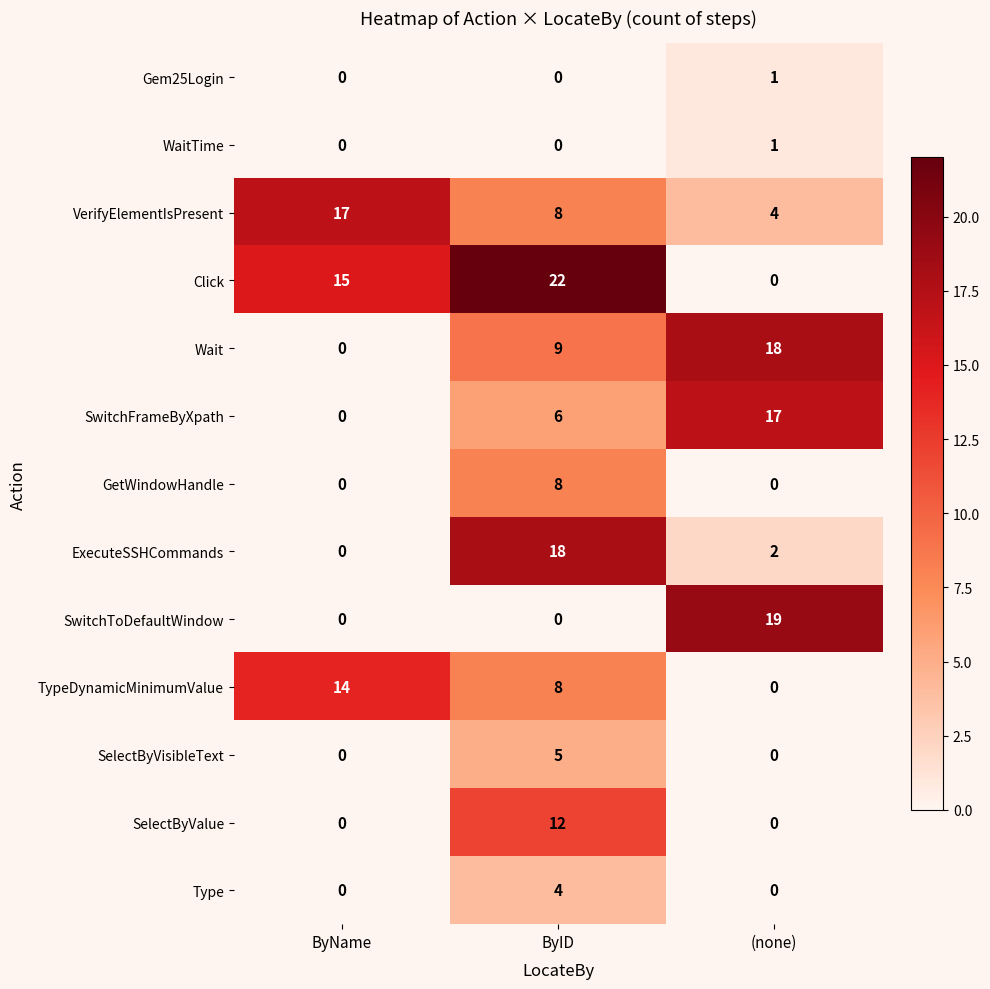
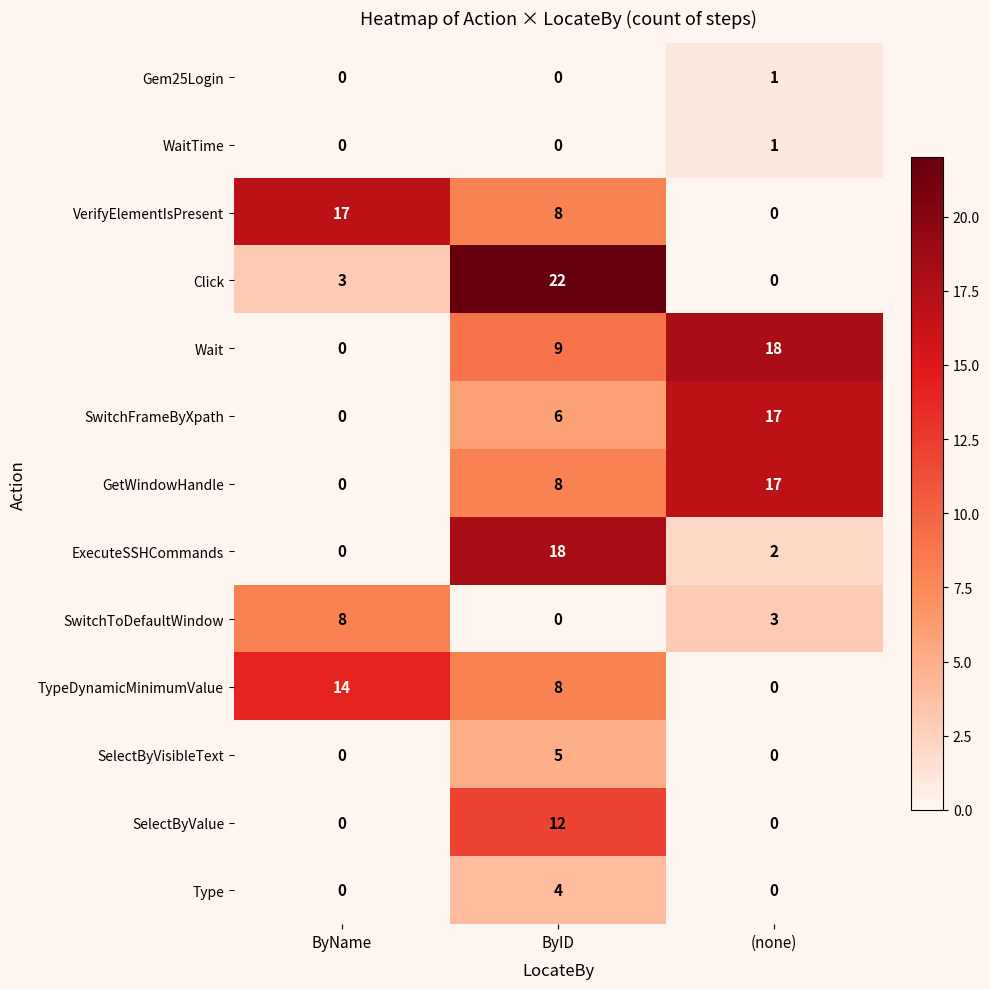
VerifyElementIsPresent, (none): 4 -> 0
Click, ByName: 15 -> 3
GetWindowHandle, (none): 0 -> 17
SwitchToDefaultWindow, ByName: 0 -> 8
SwitchToDefaultWindow, (none): 19 -> 3
